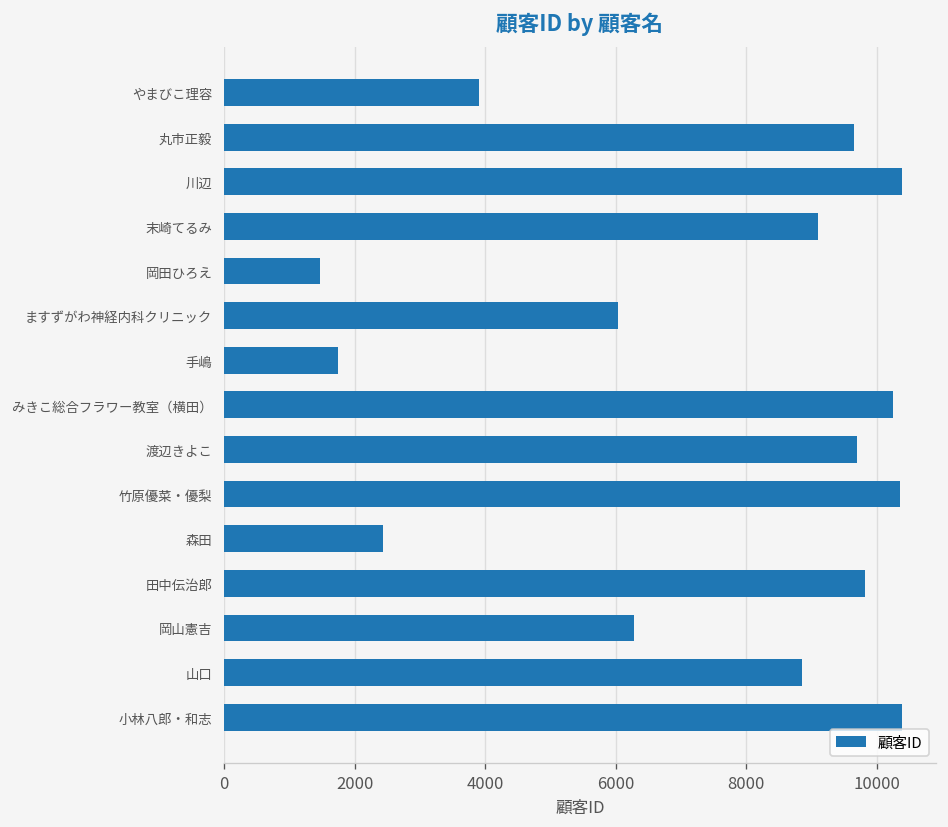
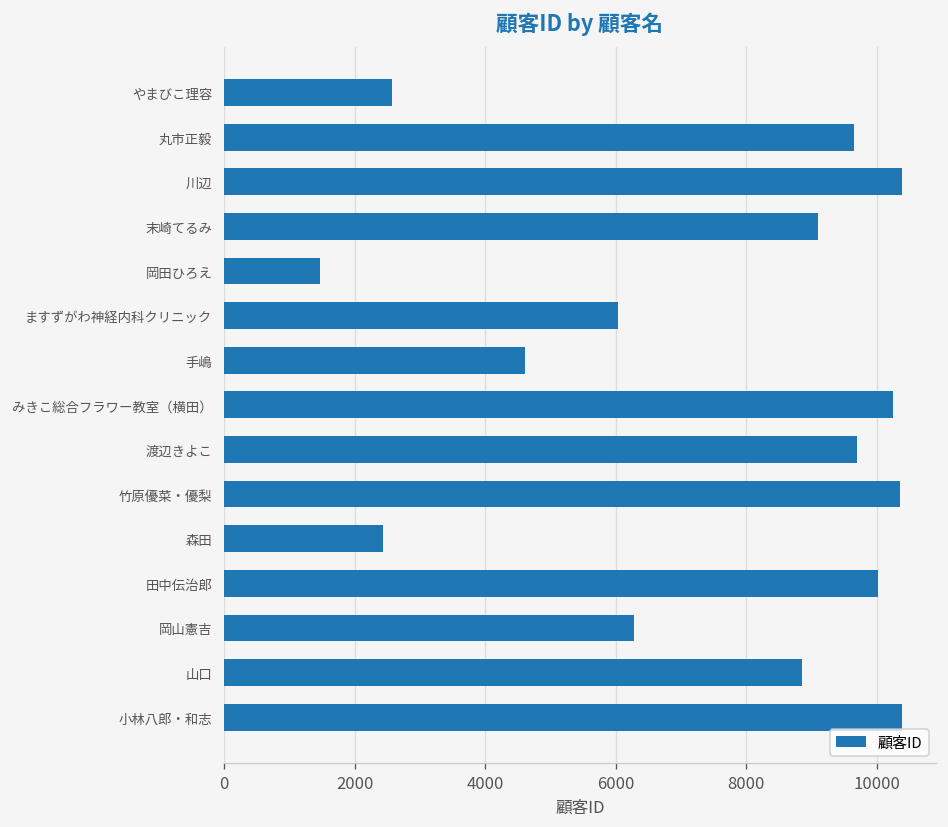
やまびこ理容: 3900 -> 2600
手嶋: 1800 -> 4600
田中伝治郎: 9800 -> 10000
